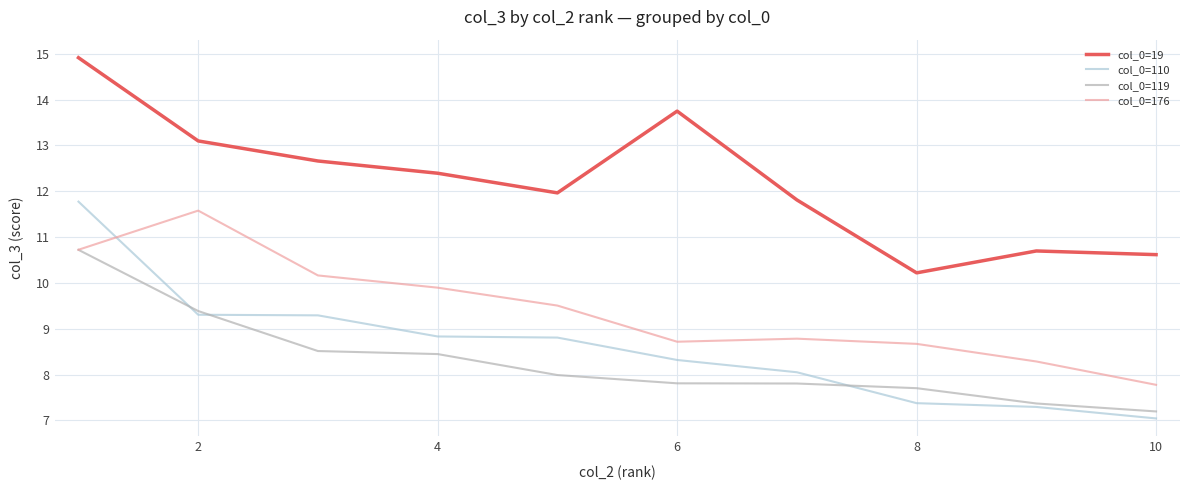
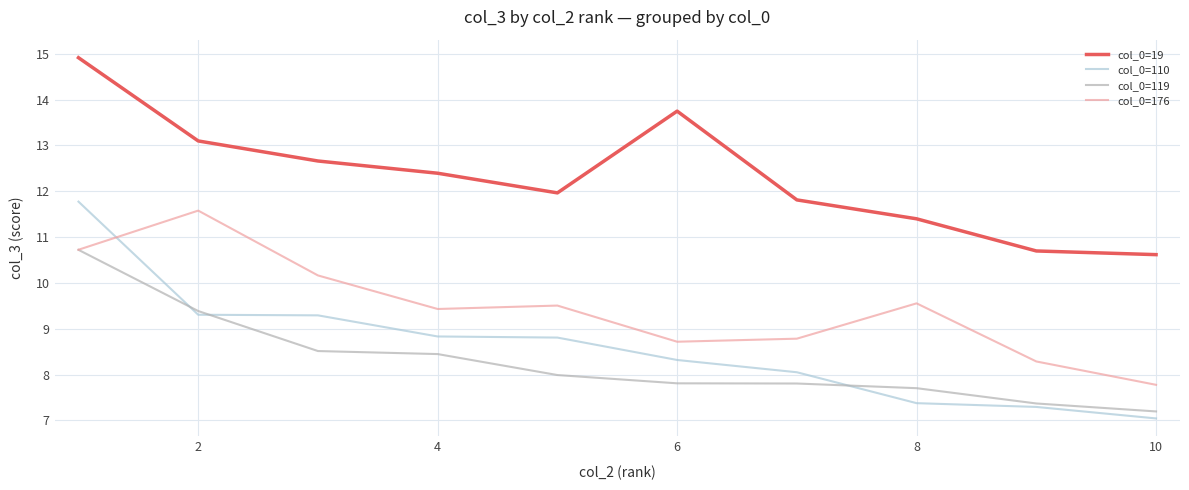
col_0=176, 4: 9.9 -> 9.4
col_0=19, 8: 10.2 -> 11.4
col_0=176, 8: 8.7 -> 9.6
